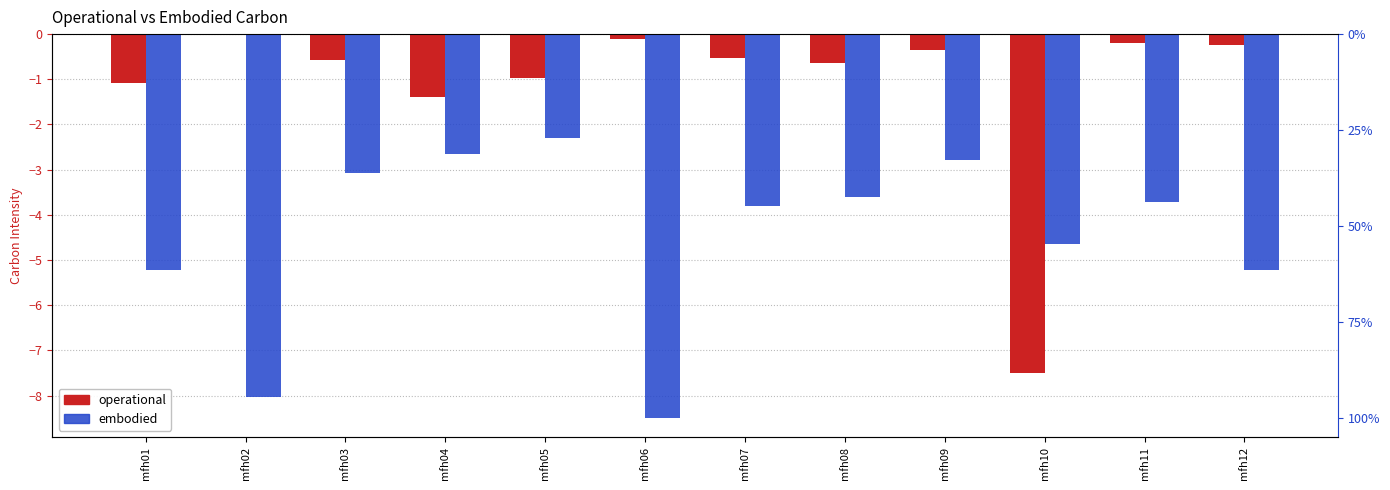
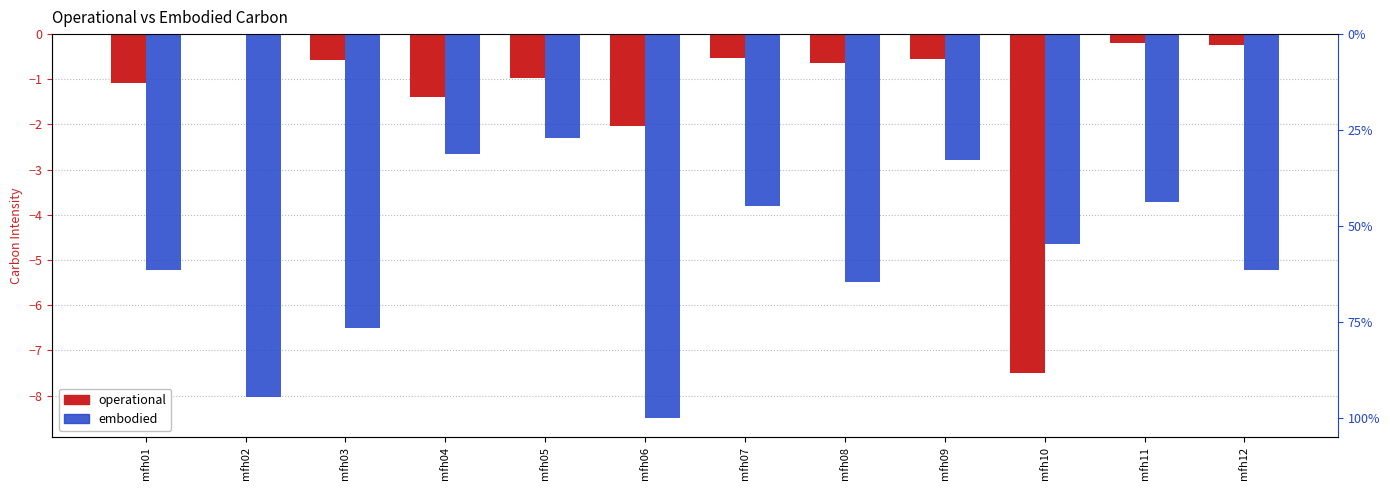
embodied, mfh03: -3.1 -> -6.5
operational, mfh06: -0.1 -> -2.0
embodied, mfh08: -3.6 -> -5.5
operational, mfh09: -0.3 -> -0.5
